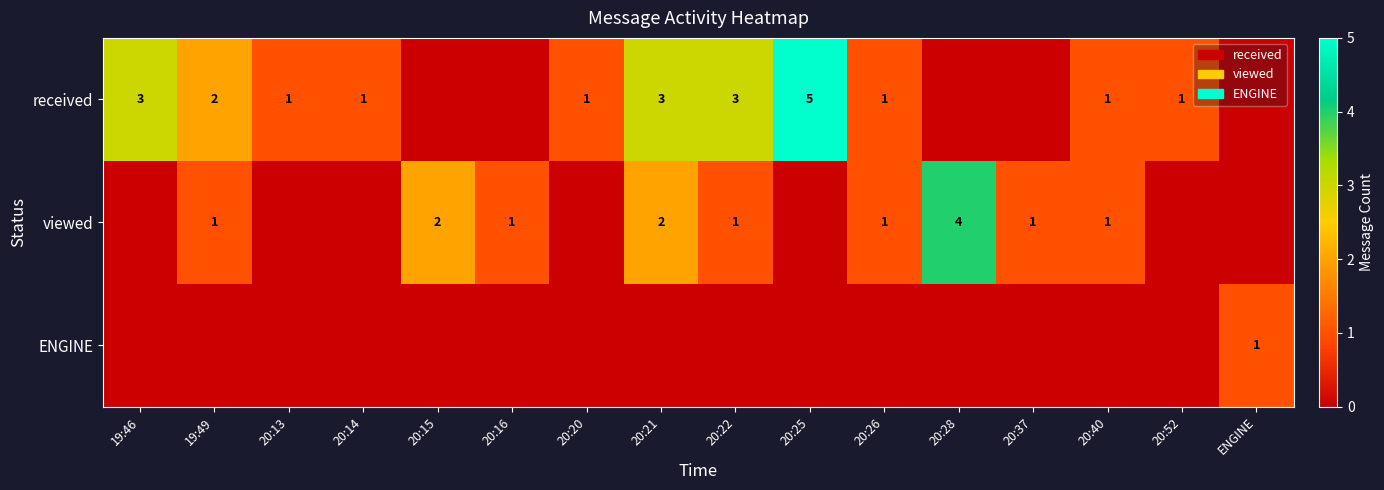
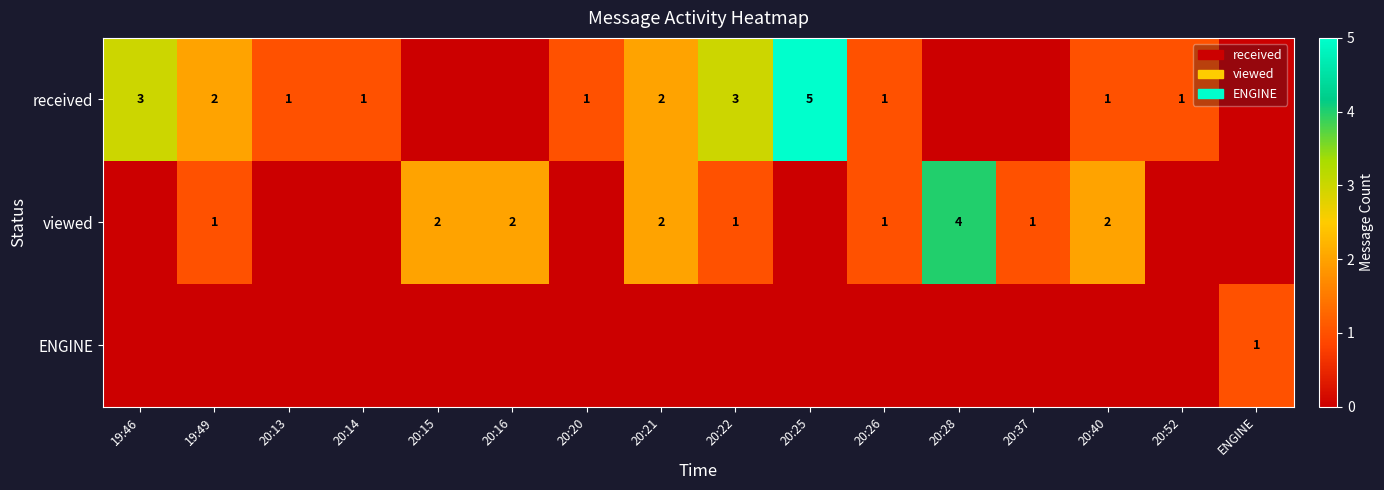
received, 20:21: 3 -> 2
viewed, 20:16: 1 -> 2
viewed, 20:40: 1 -> 2
